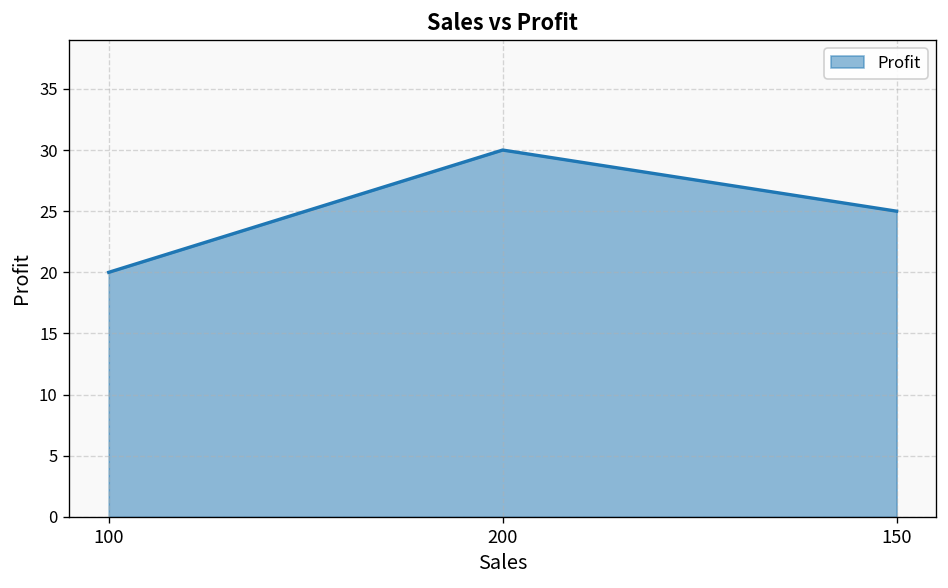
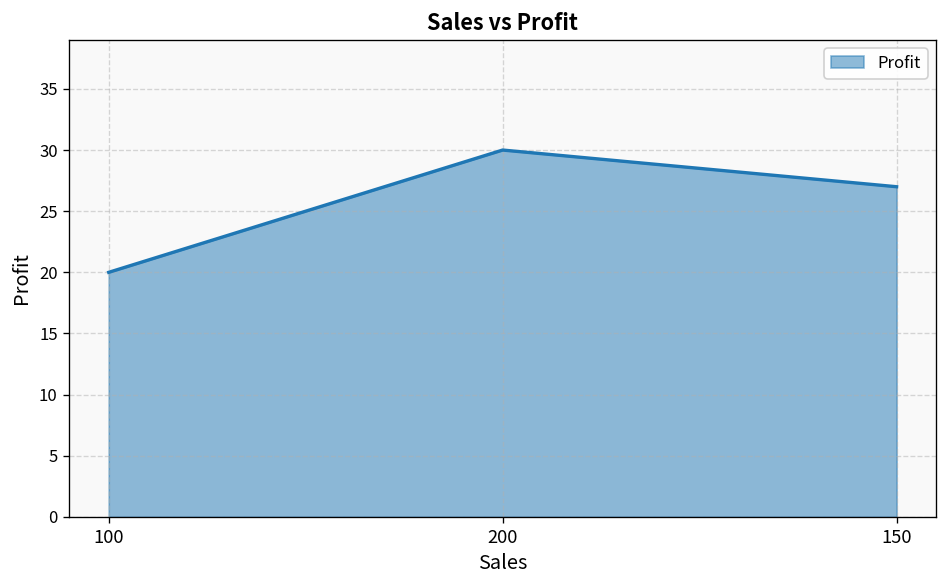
150: 25 -> 27
